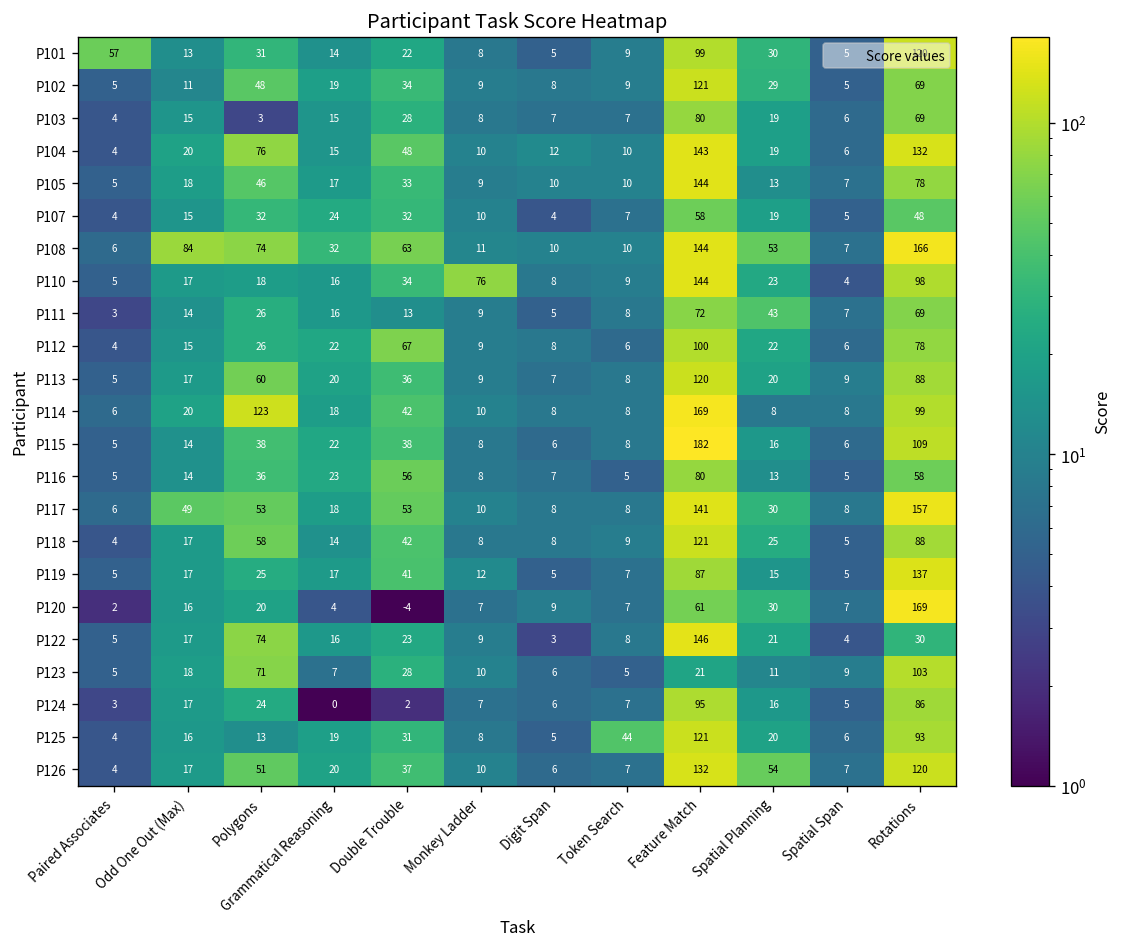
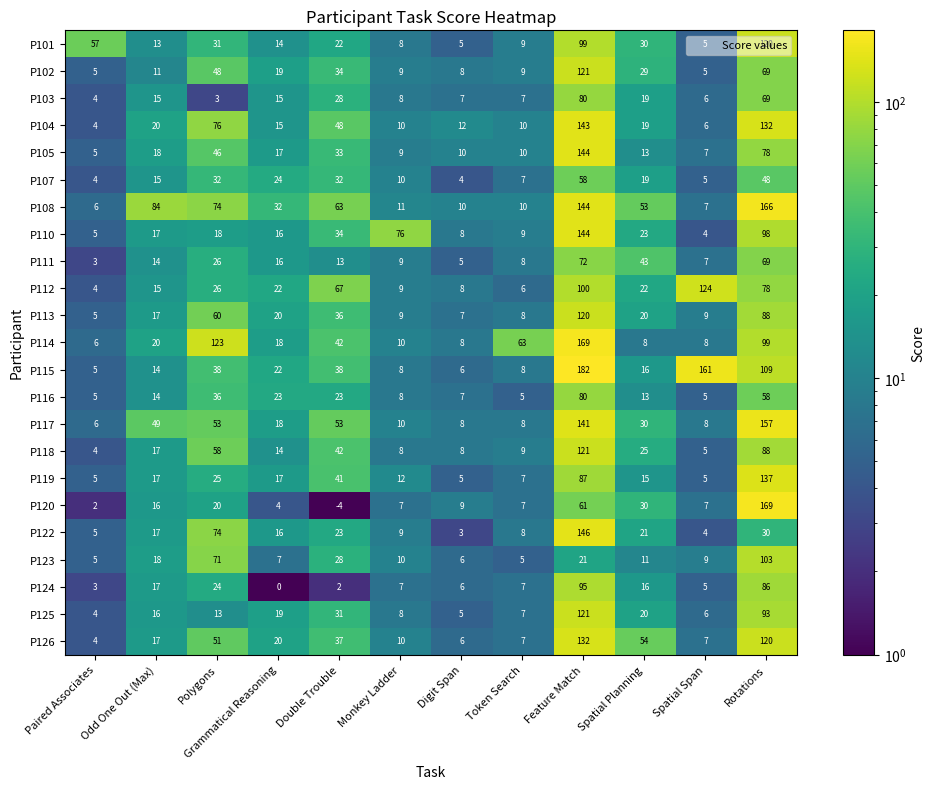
P112, Spatial Span: 6 -> 124
P114, Token Search: 8 -> 63
P115, Spatial Span: 6 -> 161
P116, Double Trouble: 56 -> 23
P125, Token Search: 44 -> 7
